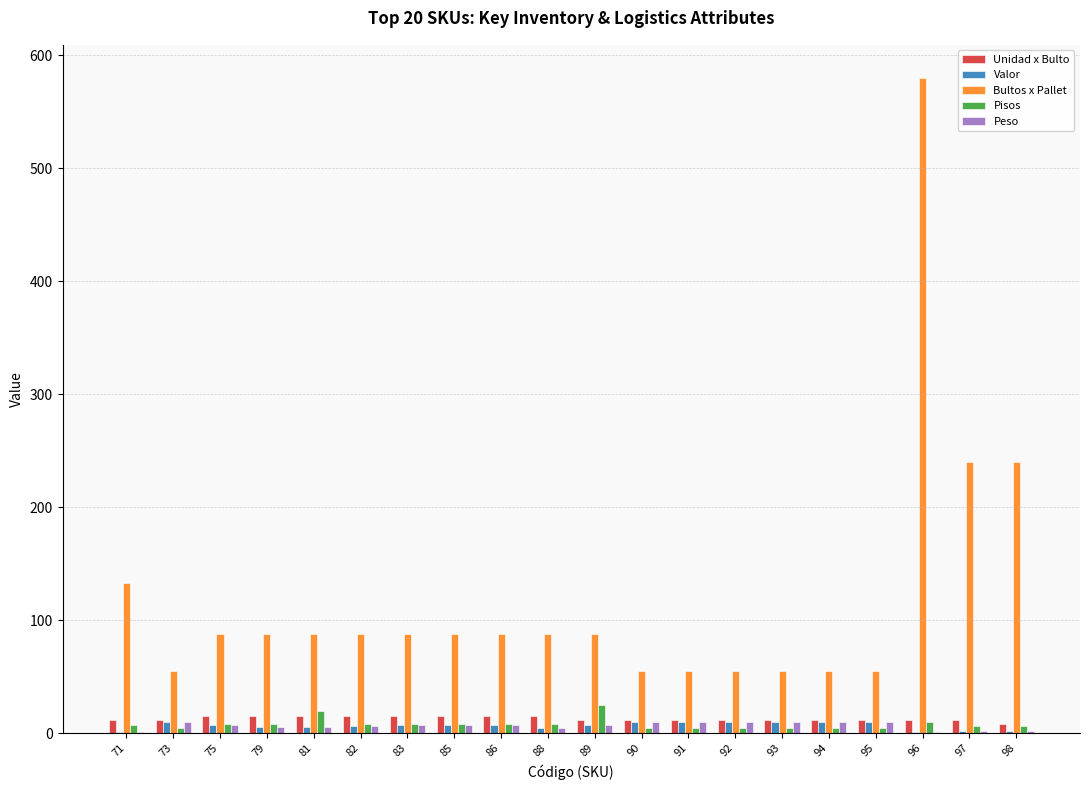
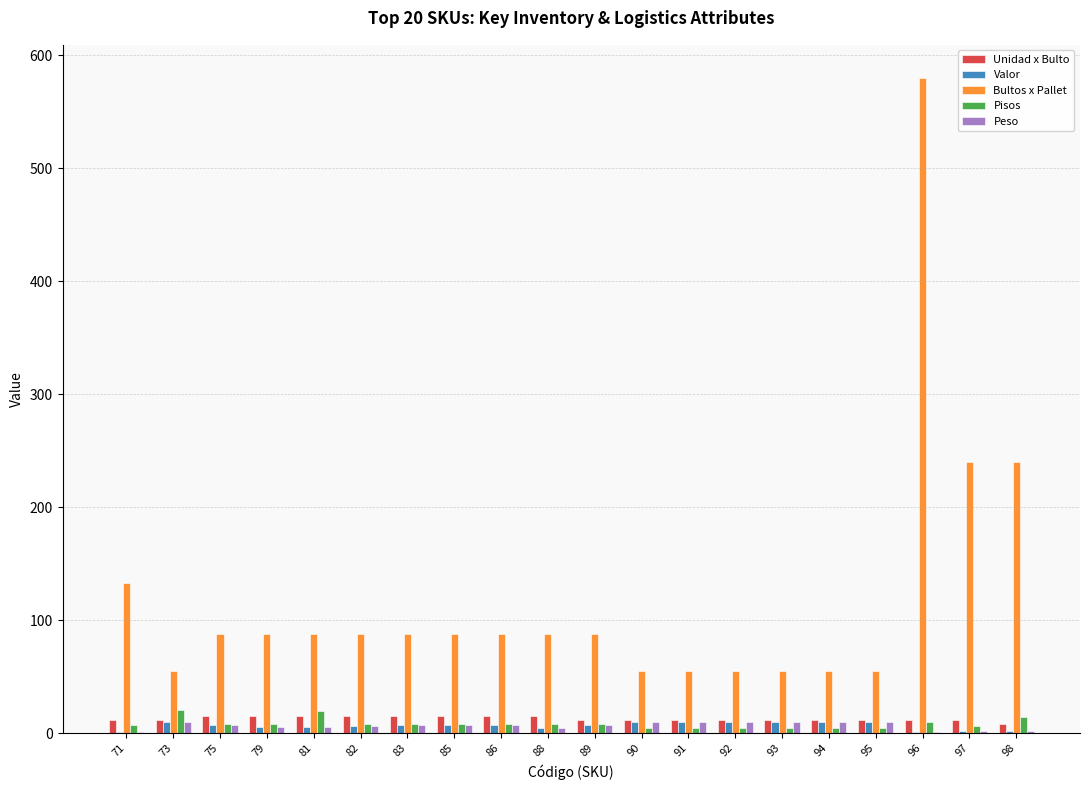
Pisos, 73: 5 -> 21
Pisos, 89: 25 -> 8
Pisos, 98: 6 -> 14
